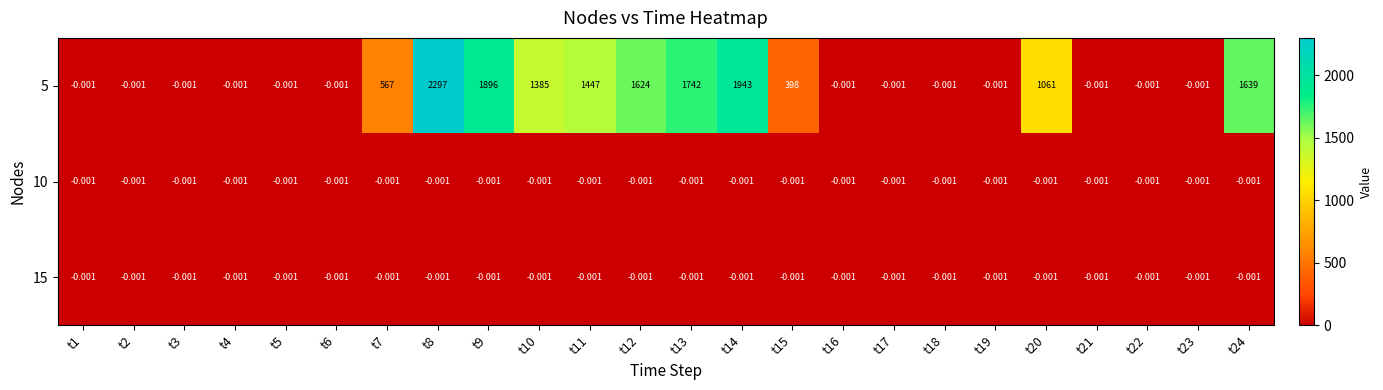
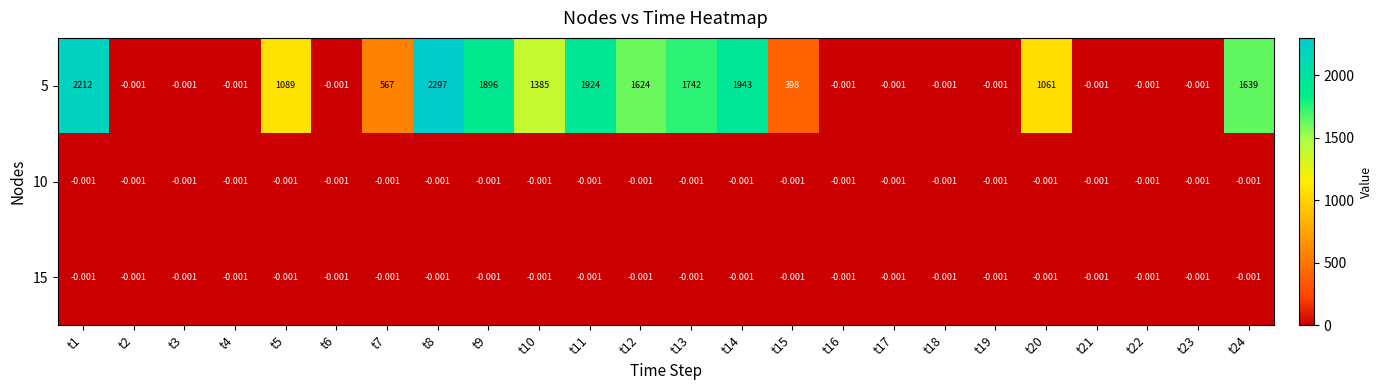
5, t1: -0.001 -> 2212
5, t5: -0.001 -> 1089
5, t11: 1447 -> 1924
